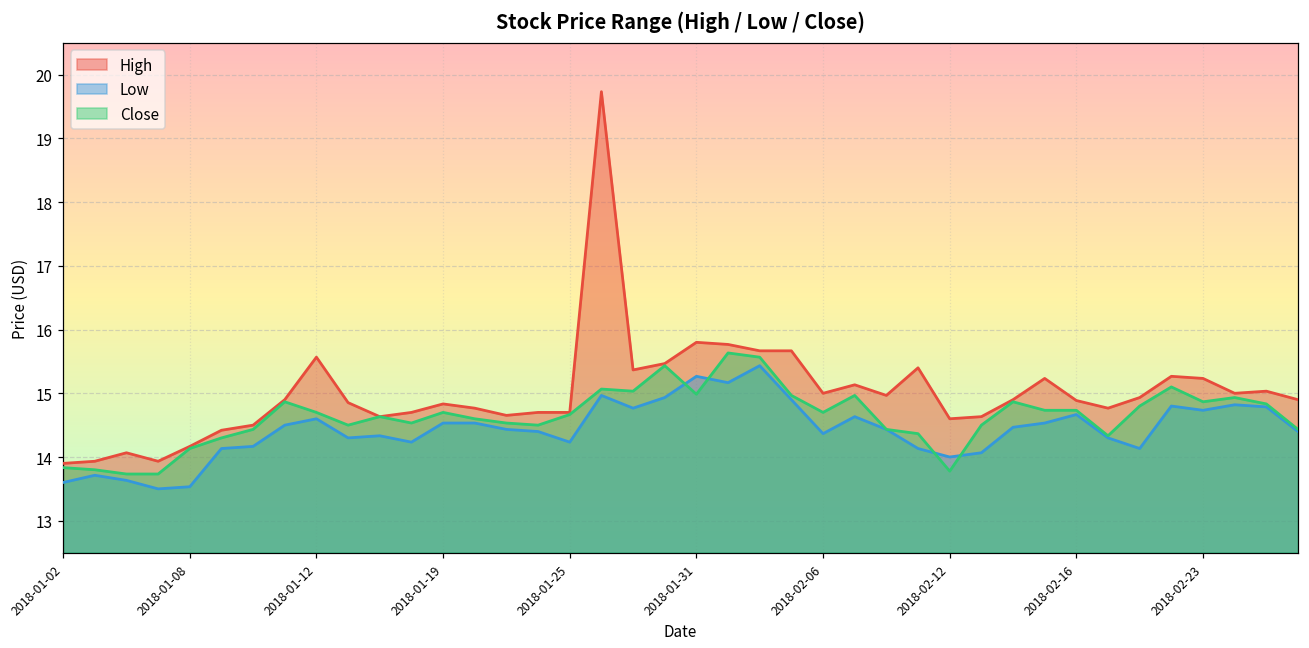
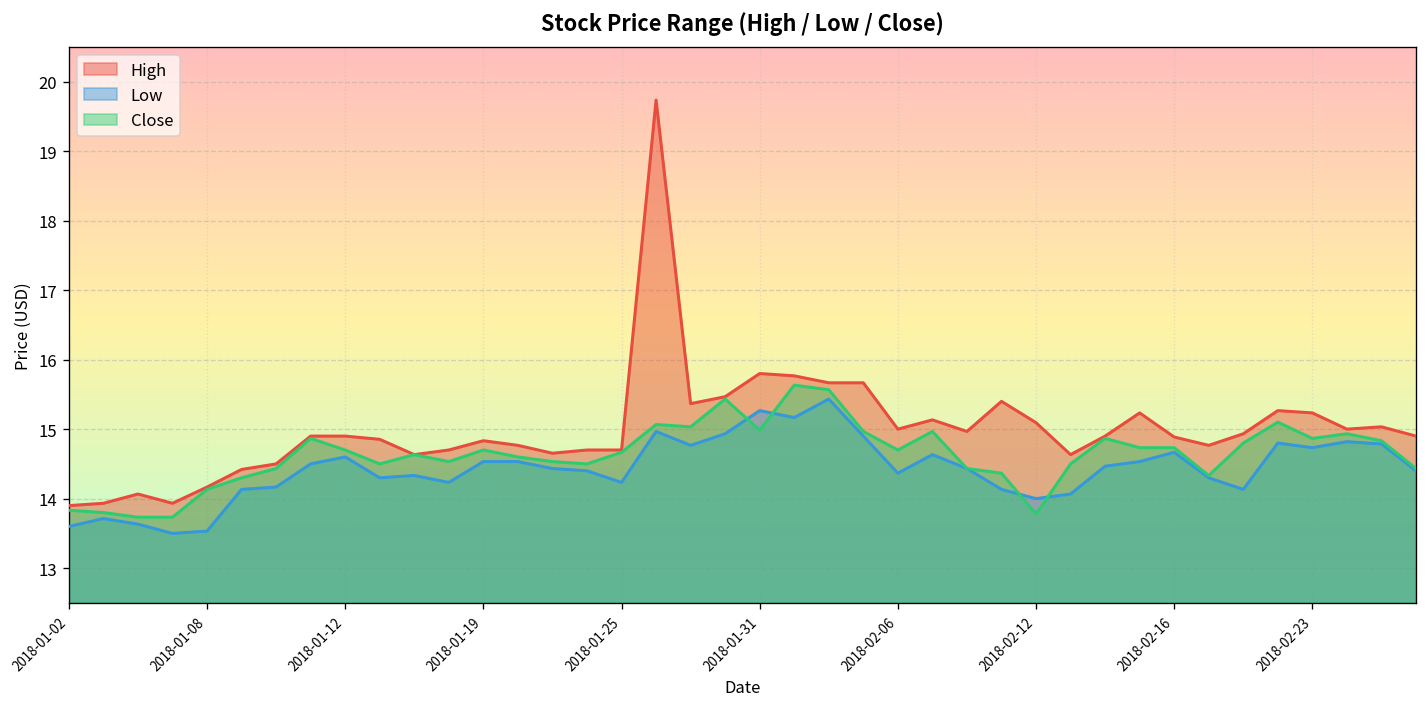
High, 2018-01-12: 15.6 -> 14.9
High, 2018-02-12: 14.6 -> 15.1
